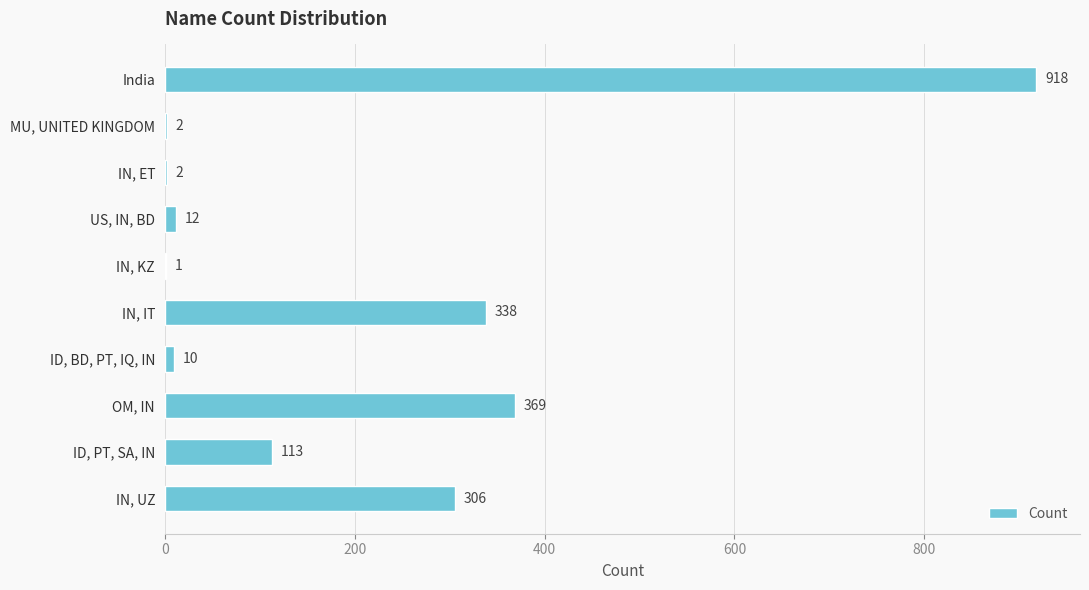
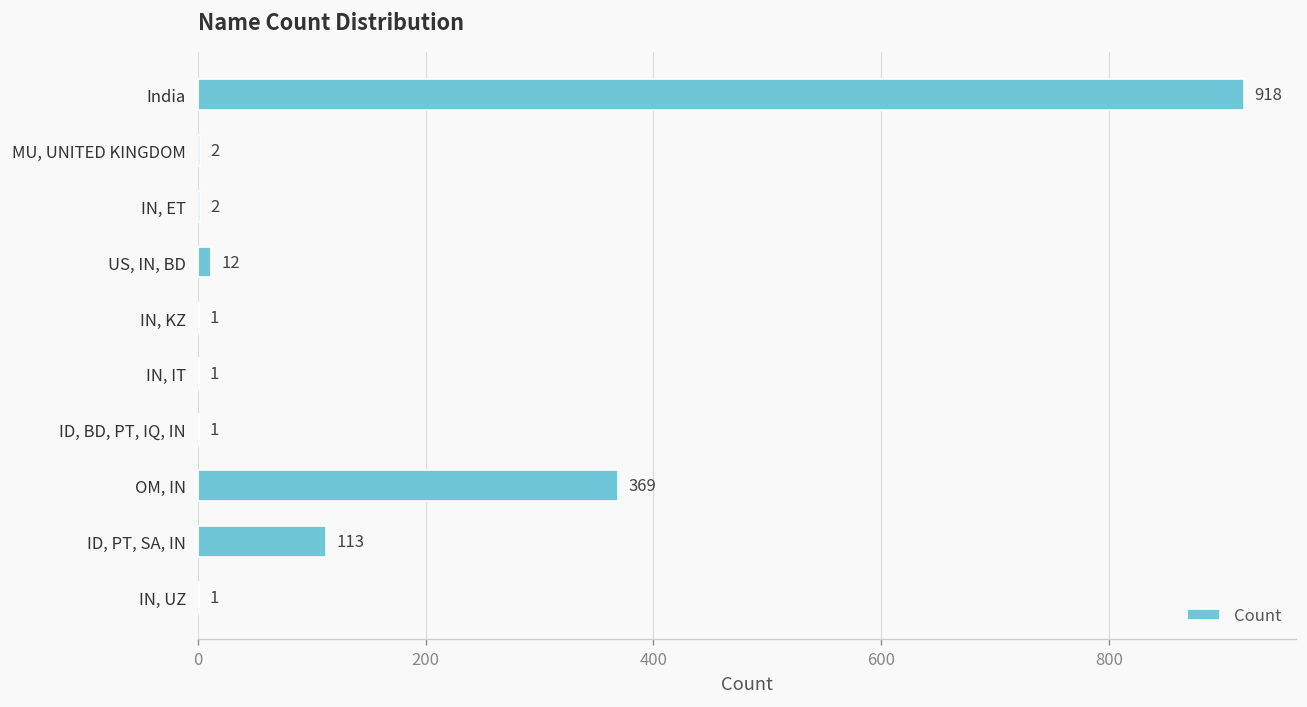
IN, IT: 338 -> 1
ID, BD, PT, IQ, IN: 10 -> 1
IN, UZ: 306 -> 1
